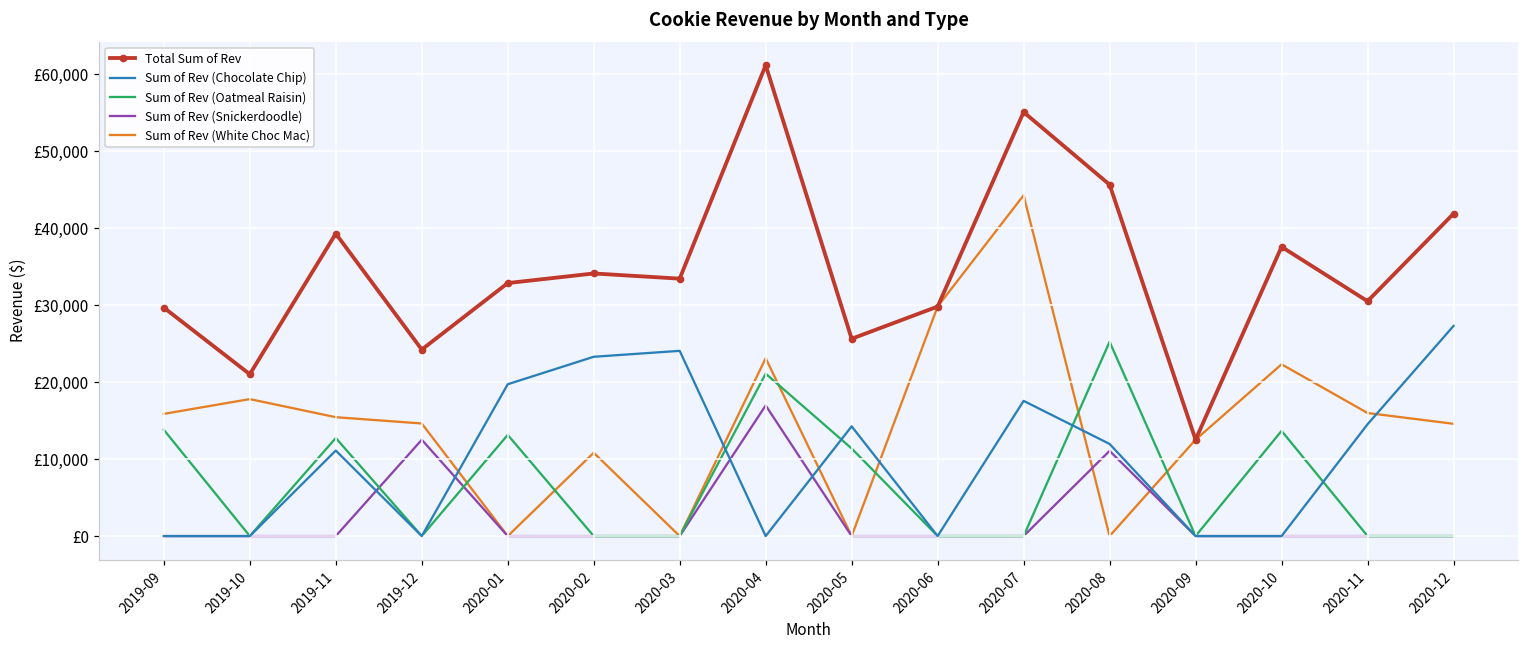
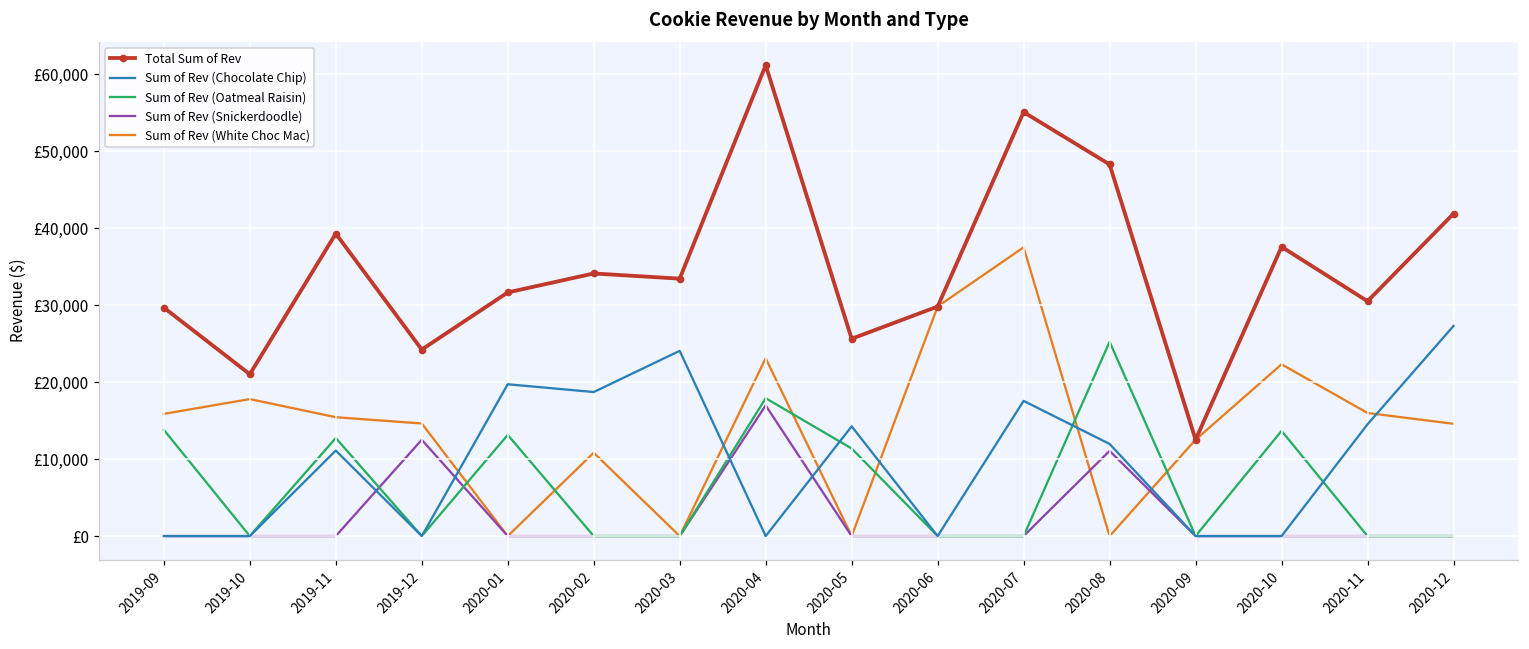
Total Sum of Rev, 2020-01: £33,000 -> £32,000
Sum of Rev (Chocolate Chip), 2020-02: £23,000 -> £19,000
Sum of Rev (Oatmeal Raisin), 2020-04: £21,000 -> £18,000
Sum of Rev (White Choc Mac), 2020-07: £44,000 -> £38,000
Total Sum of Rev, 2020-08: £46,000 -> £48,000
